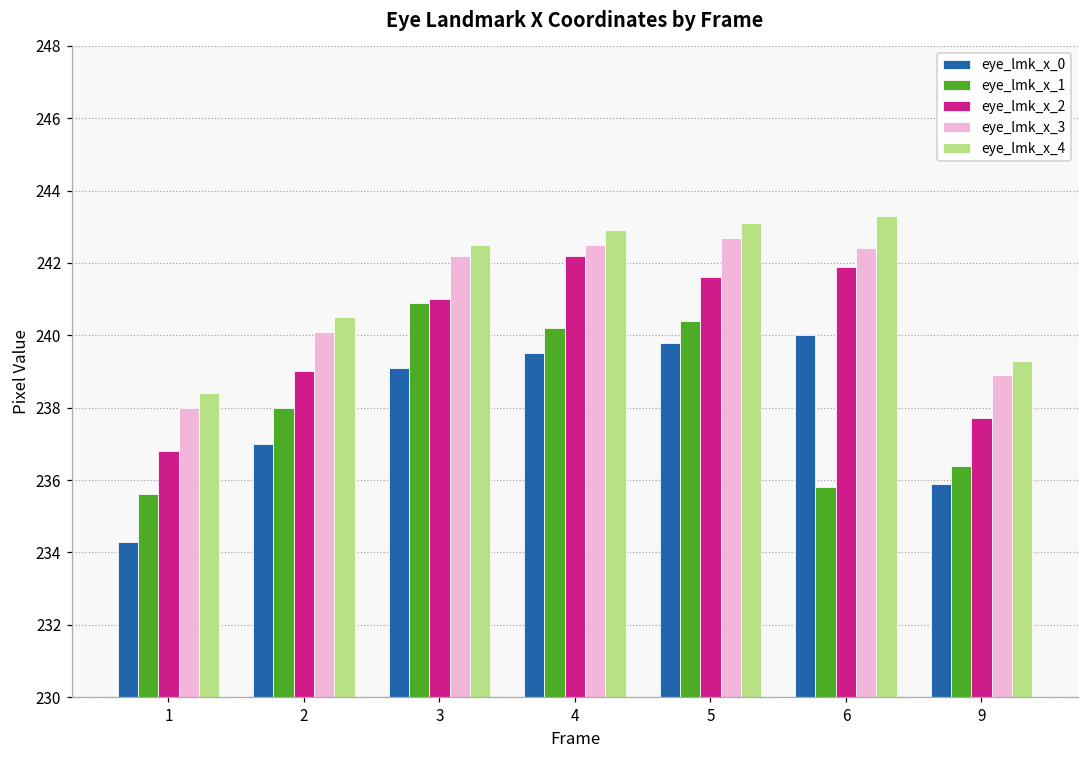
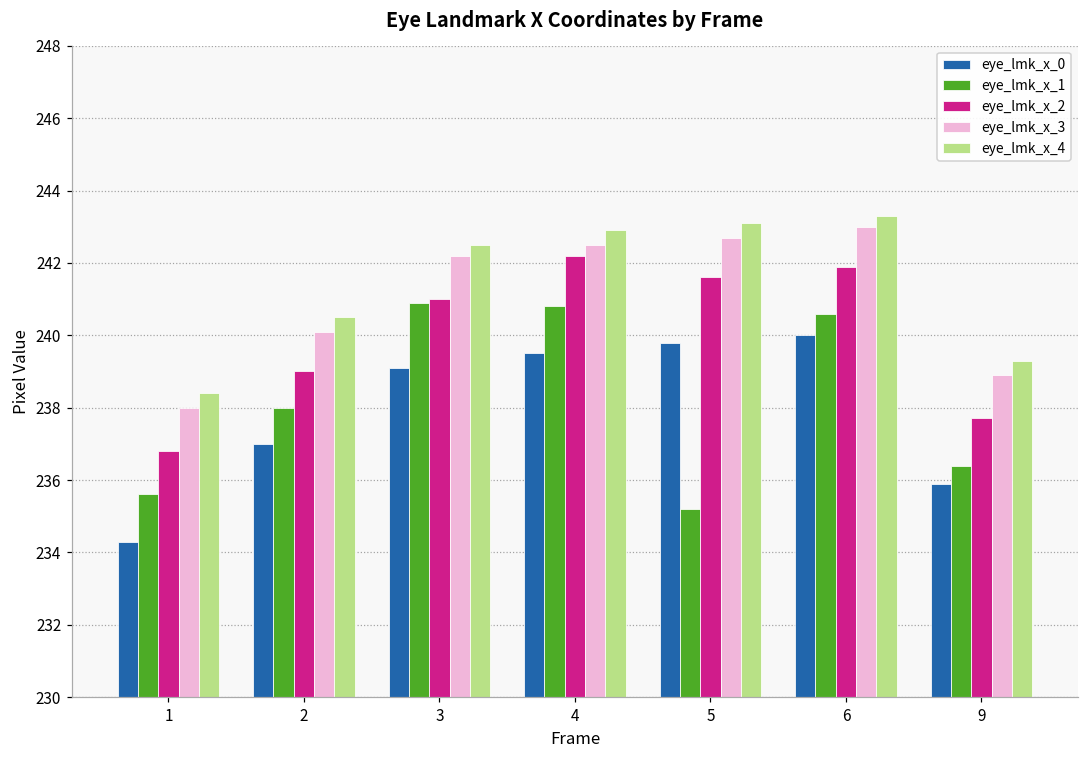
eye_lmk_x_1, 4: 240.2 -> 240.8
eye_lmk_x_1, 5: 240.4 -> 235.2
eye_lmk_x_1, 6: 235.8 -> 240.6
eye_lmk_x_3, 6: 242.4 -> 243.0
